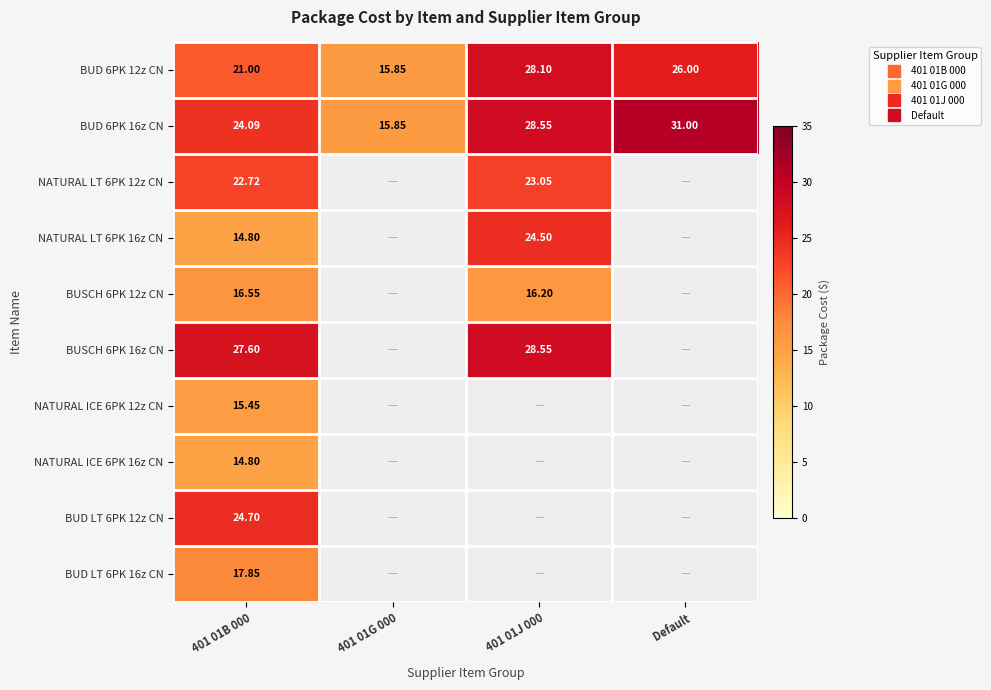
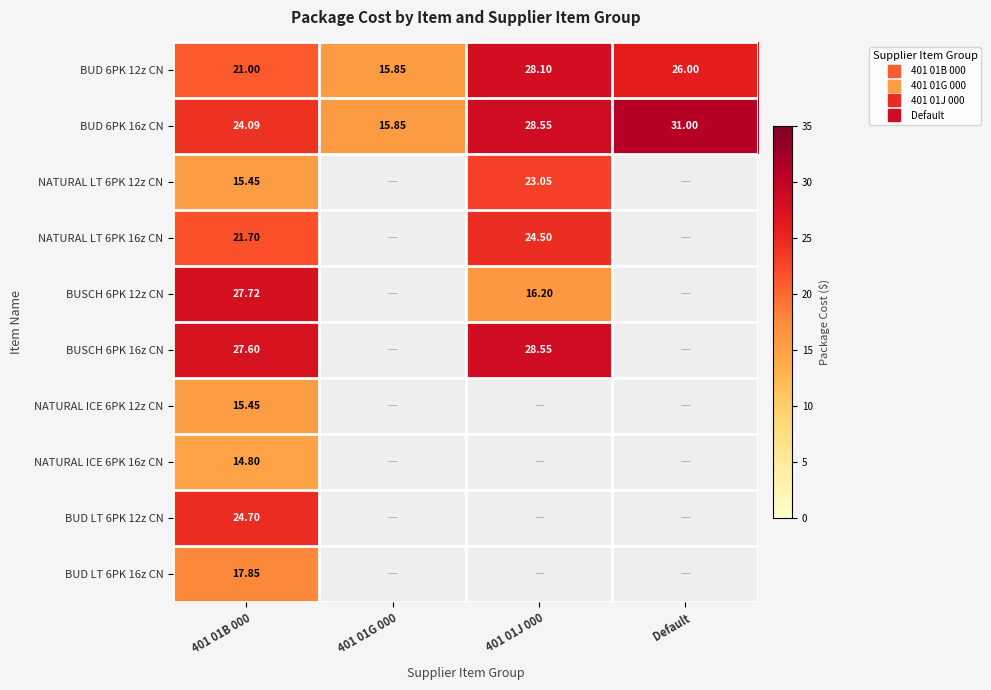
NATURAL LT 6PK 12z CN, 401 01B 000: 22.72 -> 15.45
NATURAL LT 6PK 16z CN, 401 01B 000: 14.80 -> 21.70
BUSCH 6PK 12z CN, 401 01B 000: 16.55 -> 27.72
